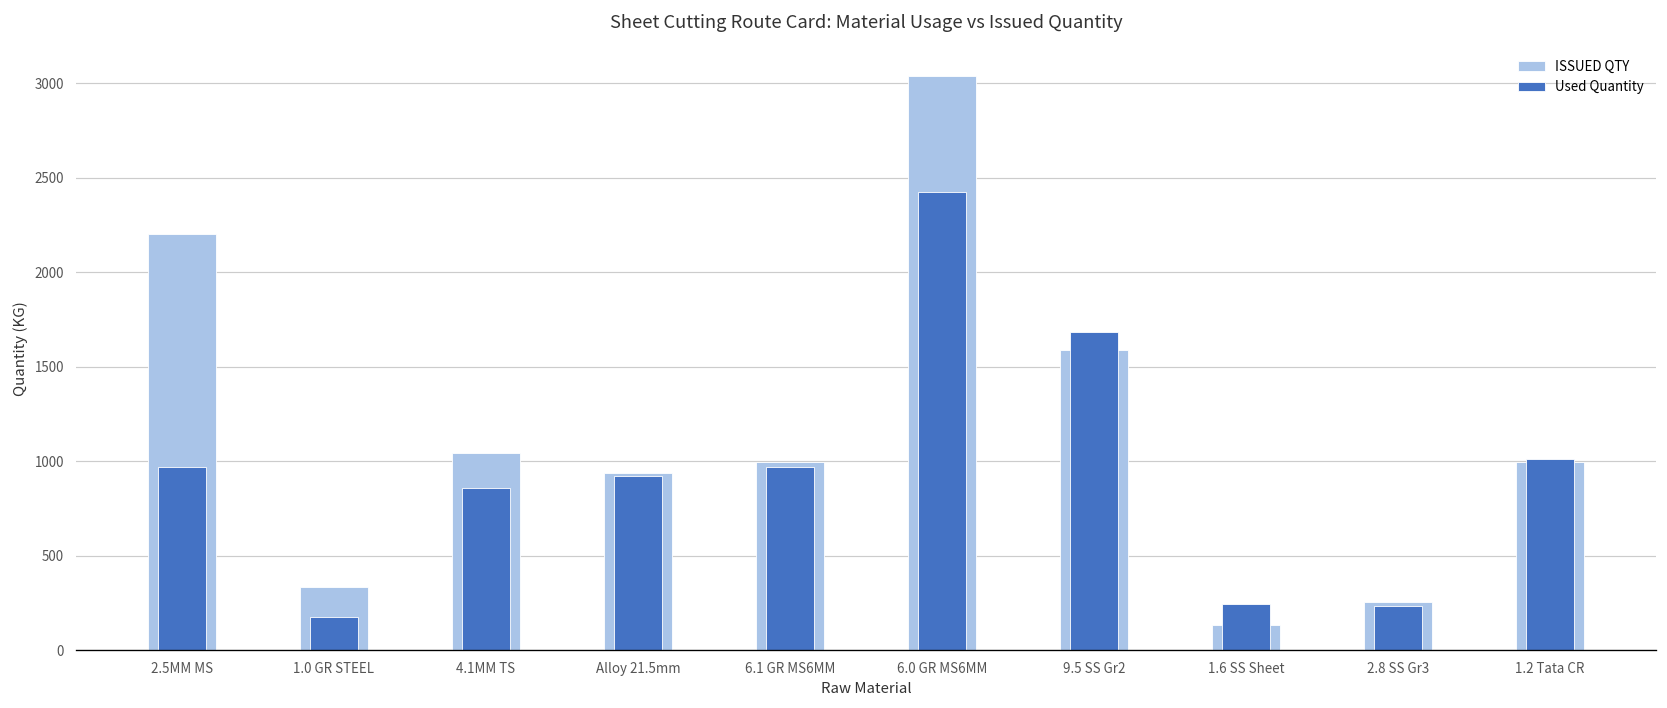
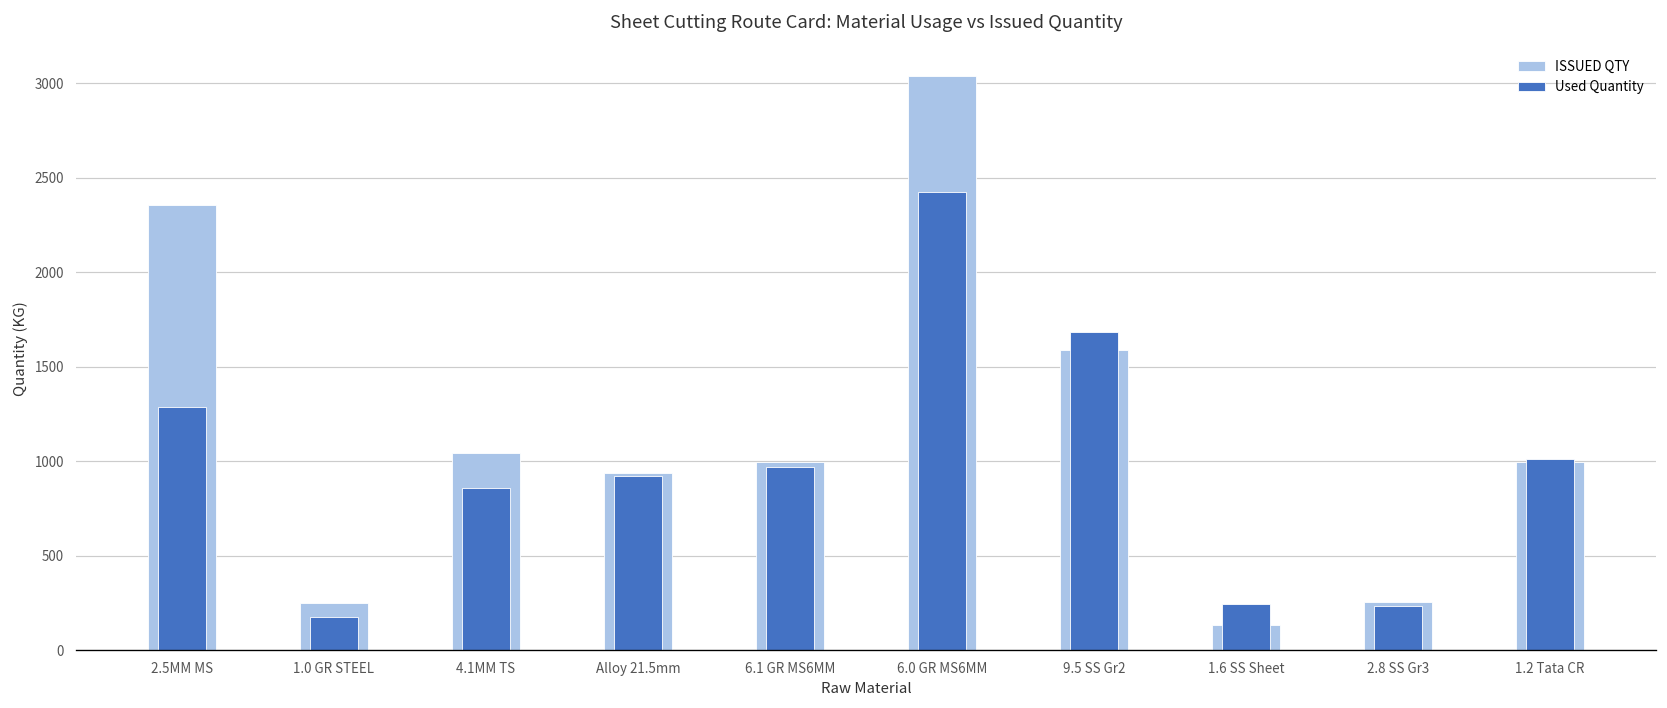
ISSUED QTY, 2.5MM MS: 2200 -> 2360
Used Quantity, 2.5MM MS: 970 -> 1290
ISSUED QTY, 1.0 GR STEEL: 330 -> 250
